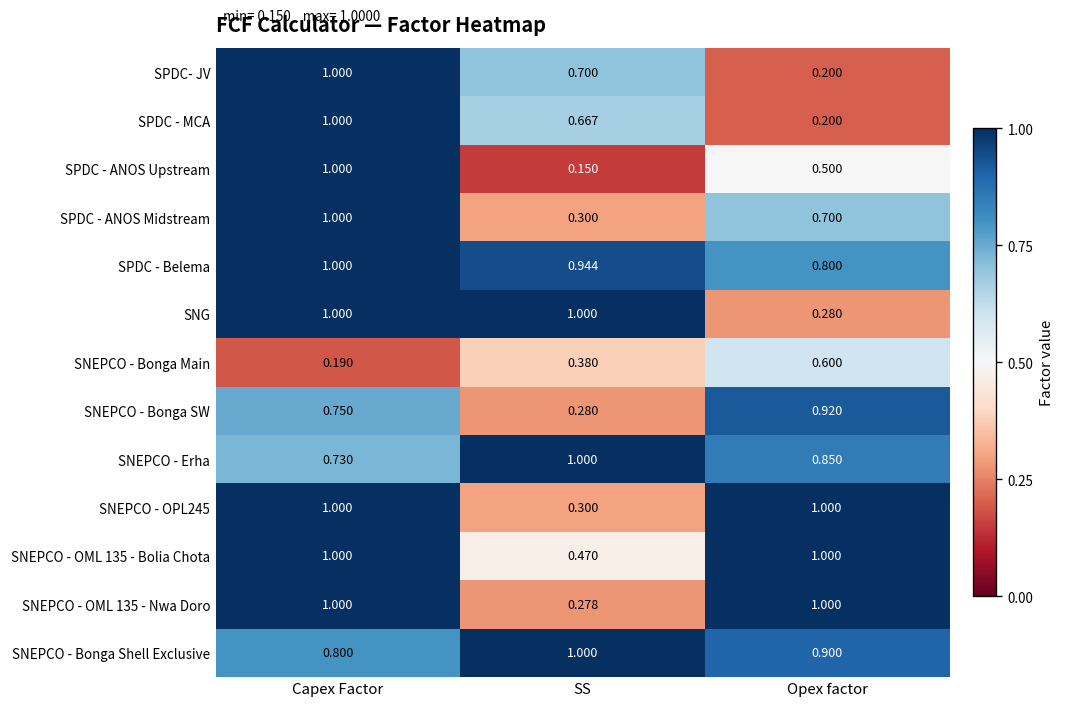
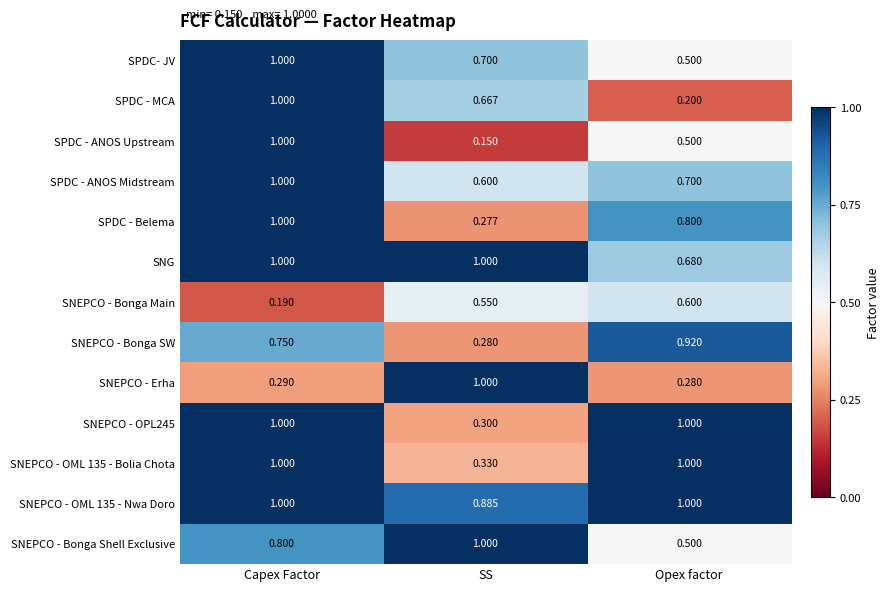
SPDC- JV, Opex factor: 0.200 -> 0.500
SPDC - ANOS Midstream, SS: 0.300 -> 0.600
SPDC - Belema, SS: 0.944 -> 0.277
SNG, Opex factor: 0.280 -> 0.680
SNEPCO - Bonga Main, SS: 0.380 -> 0.550
SNEPCO - Erha, Capex Factor: 0.730 -> 0.290
SNEPCO - Erha, Opex factor: 0.850 -> 0.280
SNEPCO - OML 135 - Bolia Chota, SS: 0.470 -> 0.330
SNEPCO - OML 135 - Nwa Doro, SS: 0.278 -> 0.885
SNEPCO - Bonga Shell Exclusive, Opex factor: 0.900 -> 0.500
